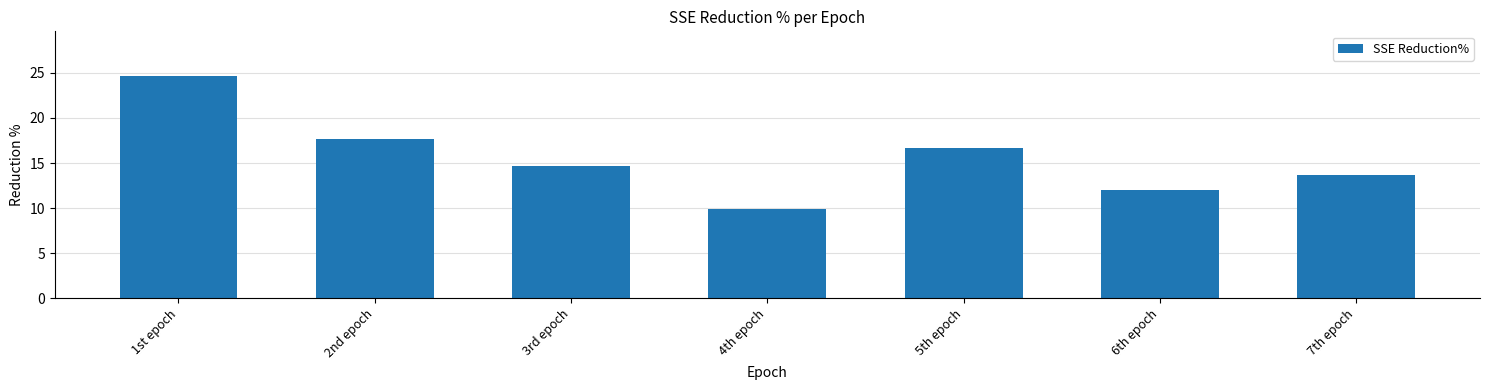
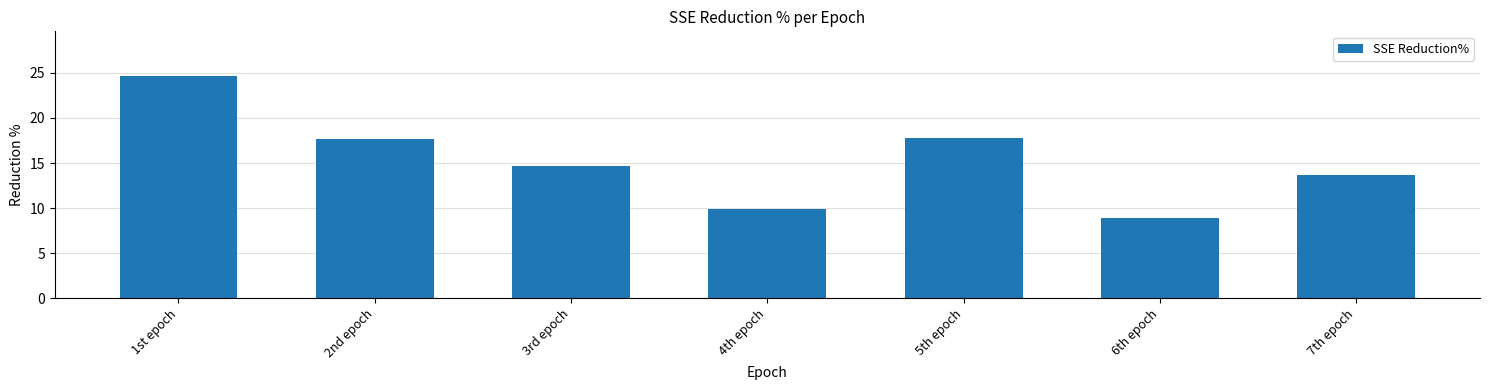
5th epoch: 17 -> 18
6th epoch: 12 -> 9
